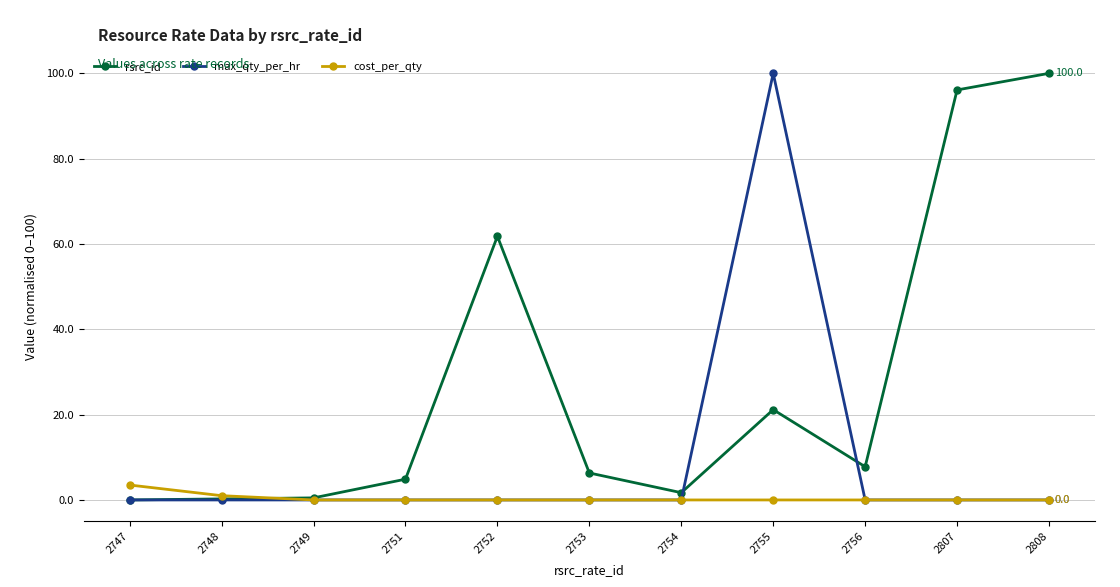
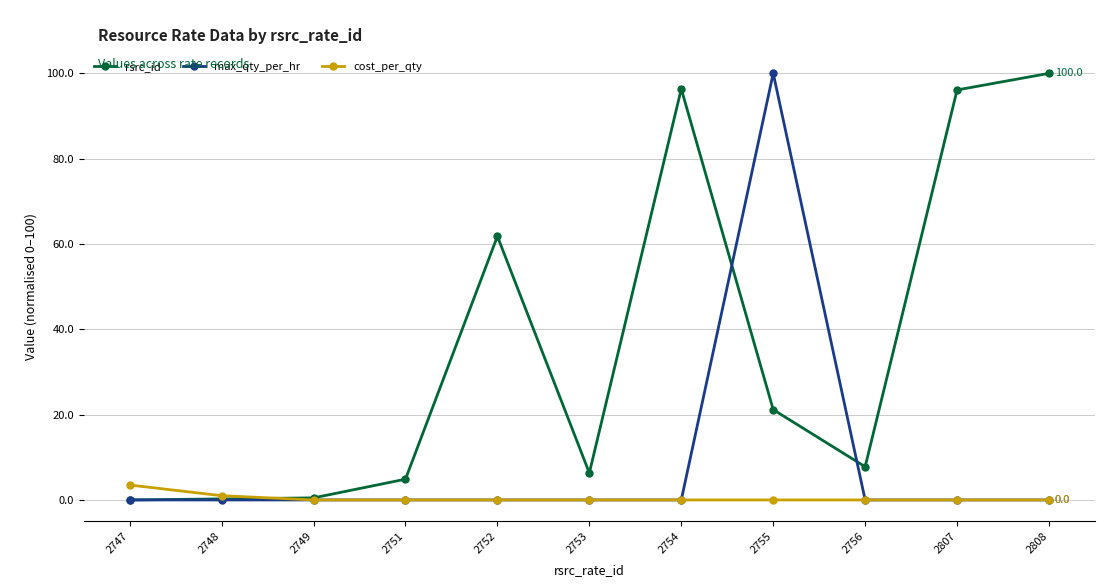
rsrc_id, 2754: 2 -> 96
